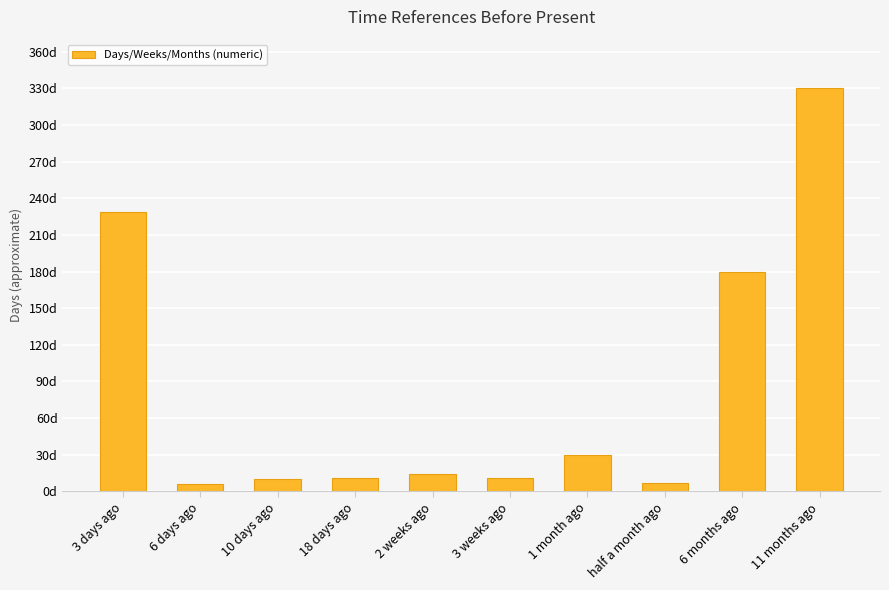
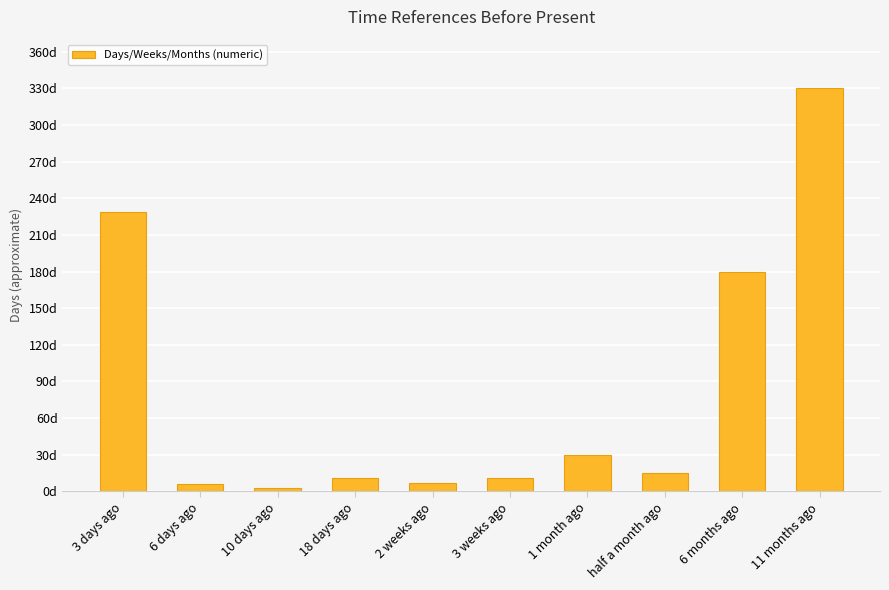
10 days ago: 10d -> 3d
2 weeks ago: 14d -> 7d
half a month ago: 7d -> 15d
